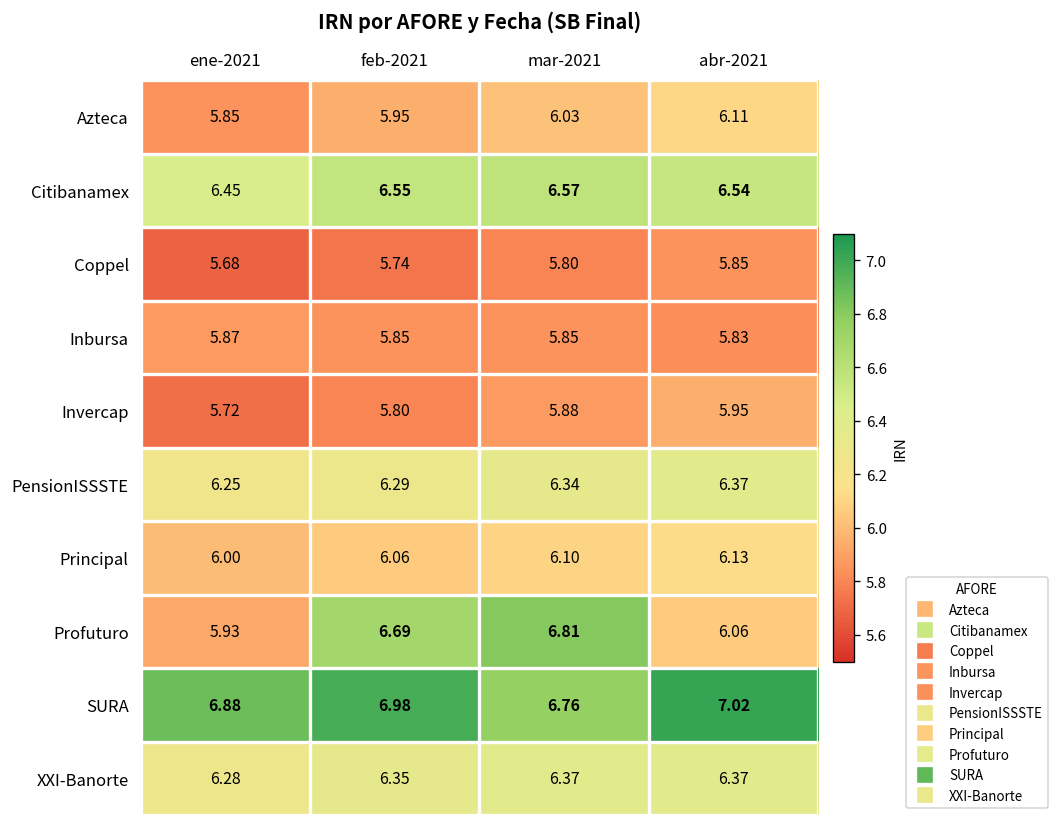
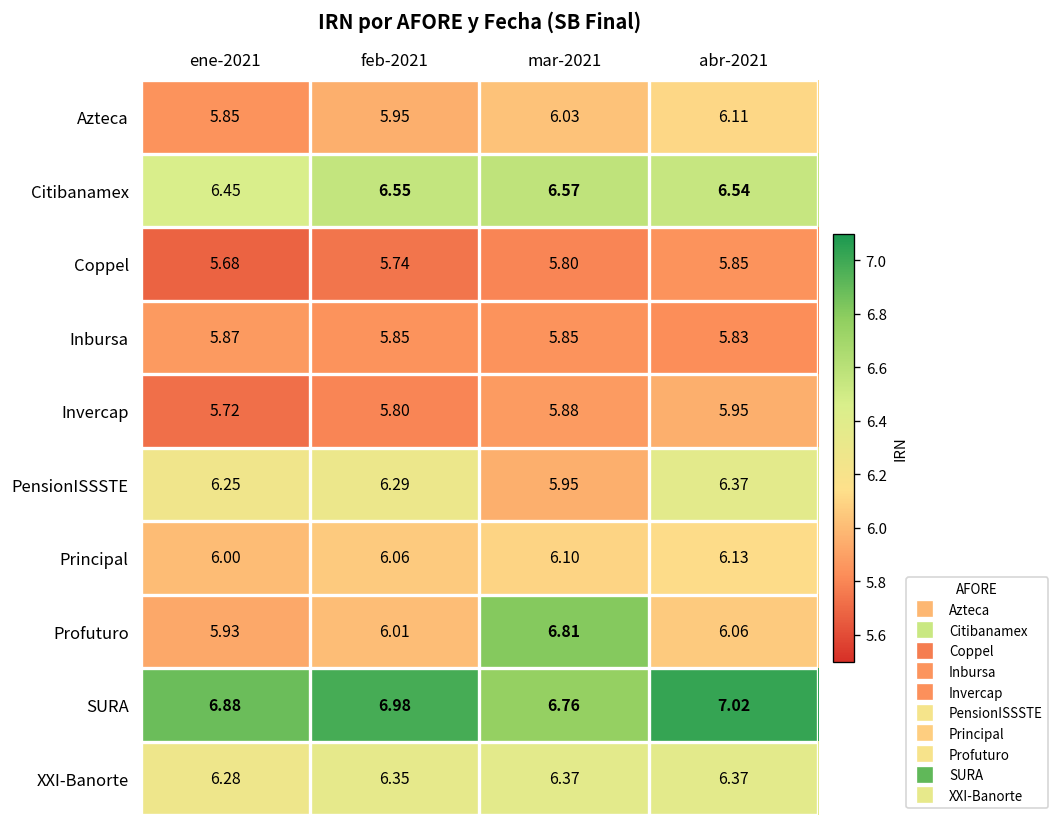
PensionISSSTE, mar-2021: 6.34 -> 5.95
Profuturo, feb-2021: 6.69 -> 6.01
